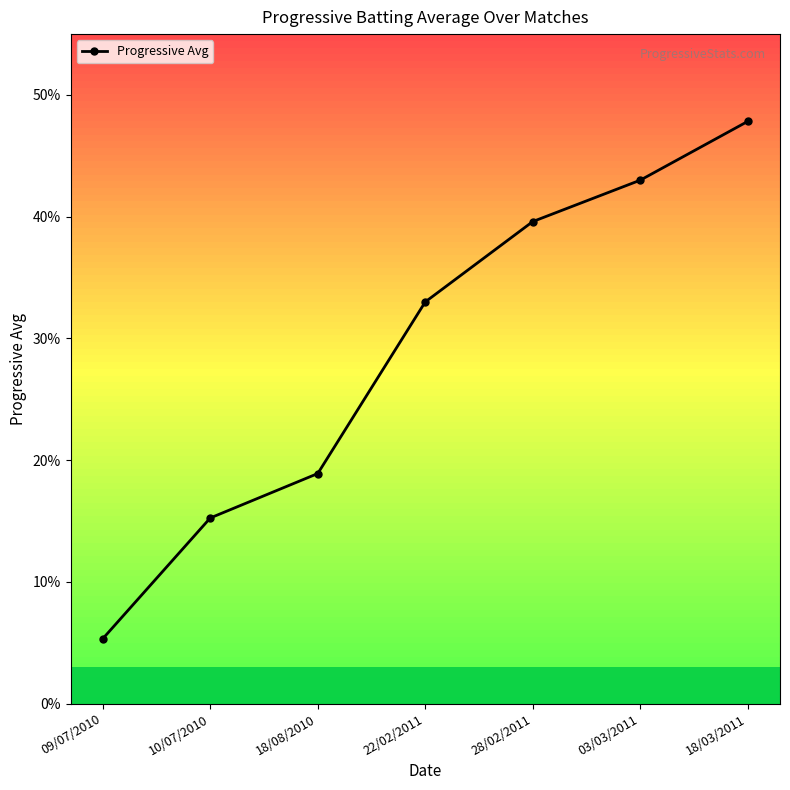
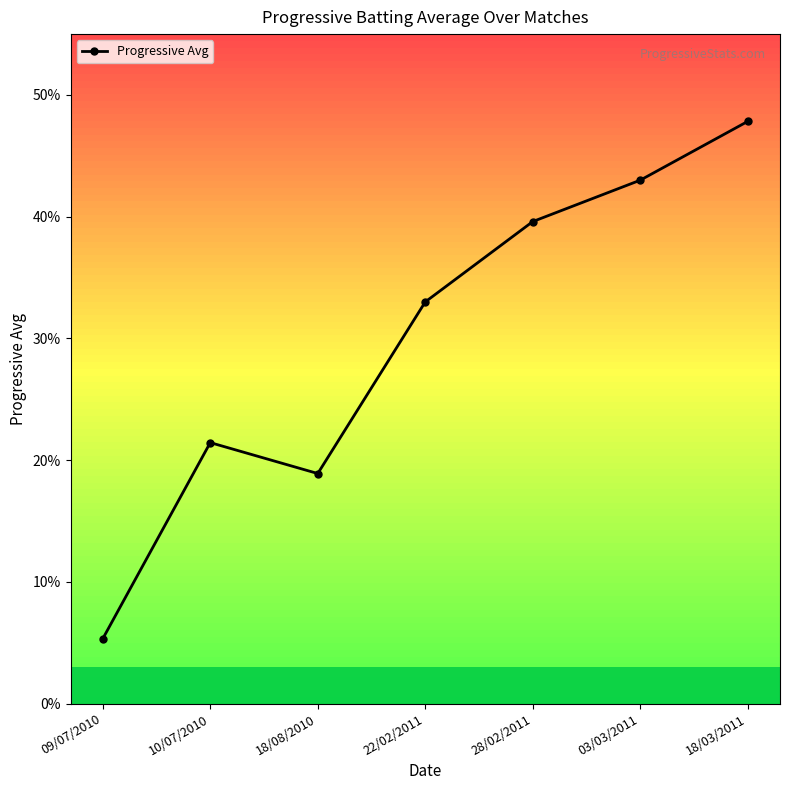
10/07/2010: 15.3% -> 21.4%
